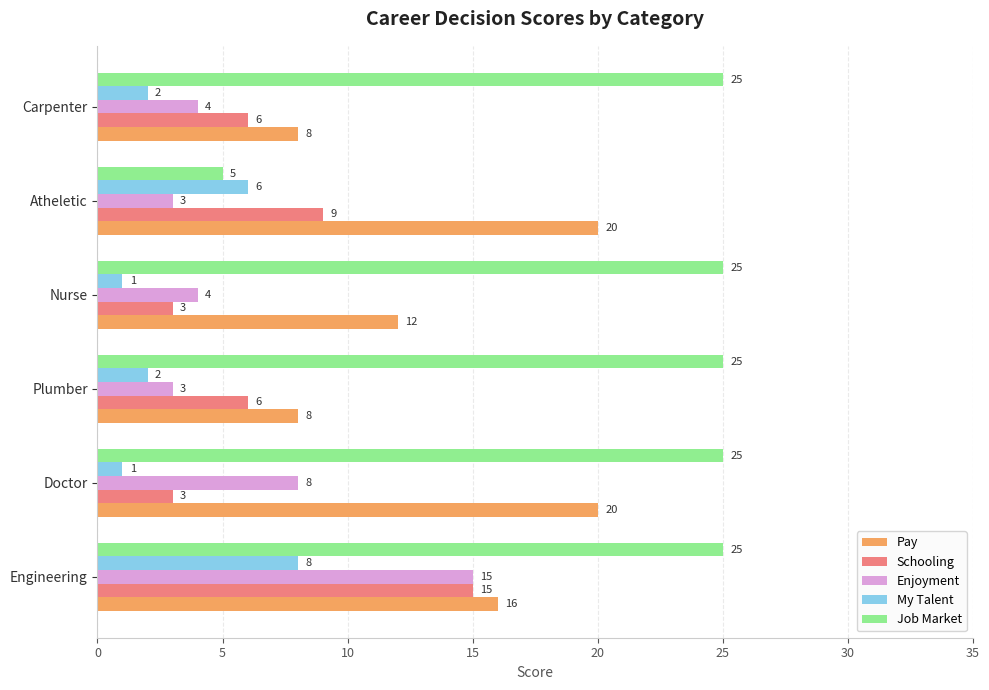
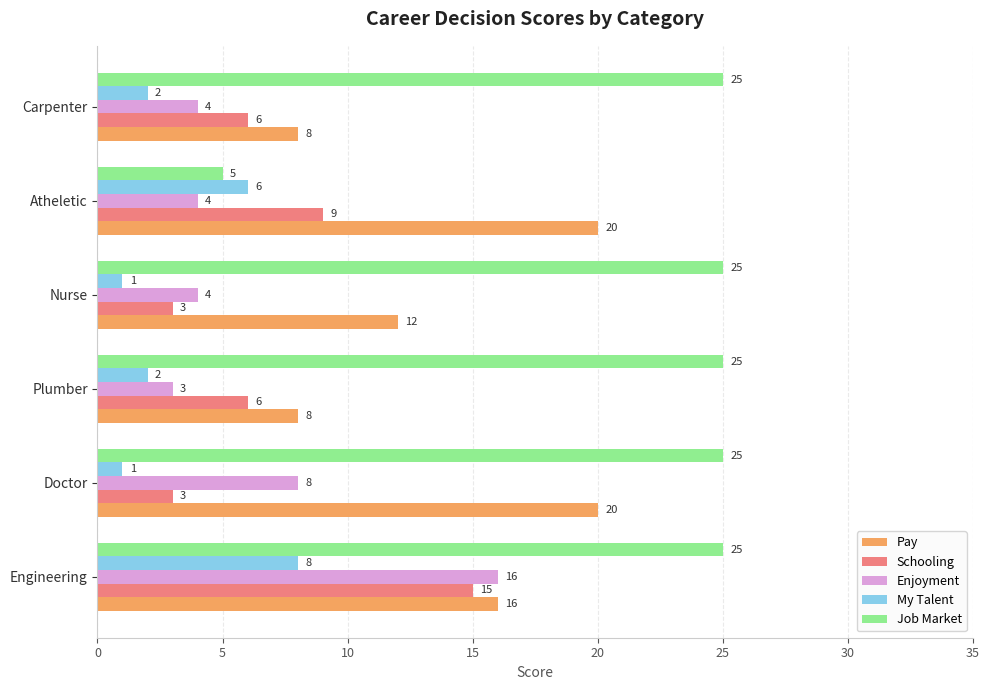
Enjoyment, Atheletic: 3 -> 4
Enjoyment, Engineering: 15 -> 16
